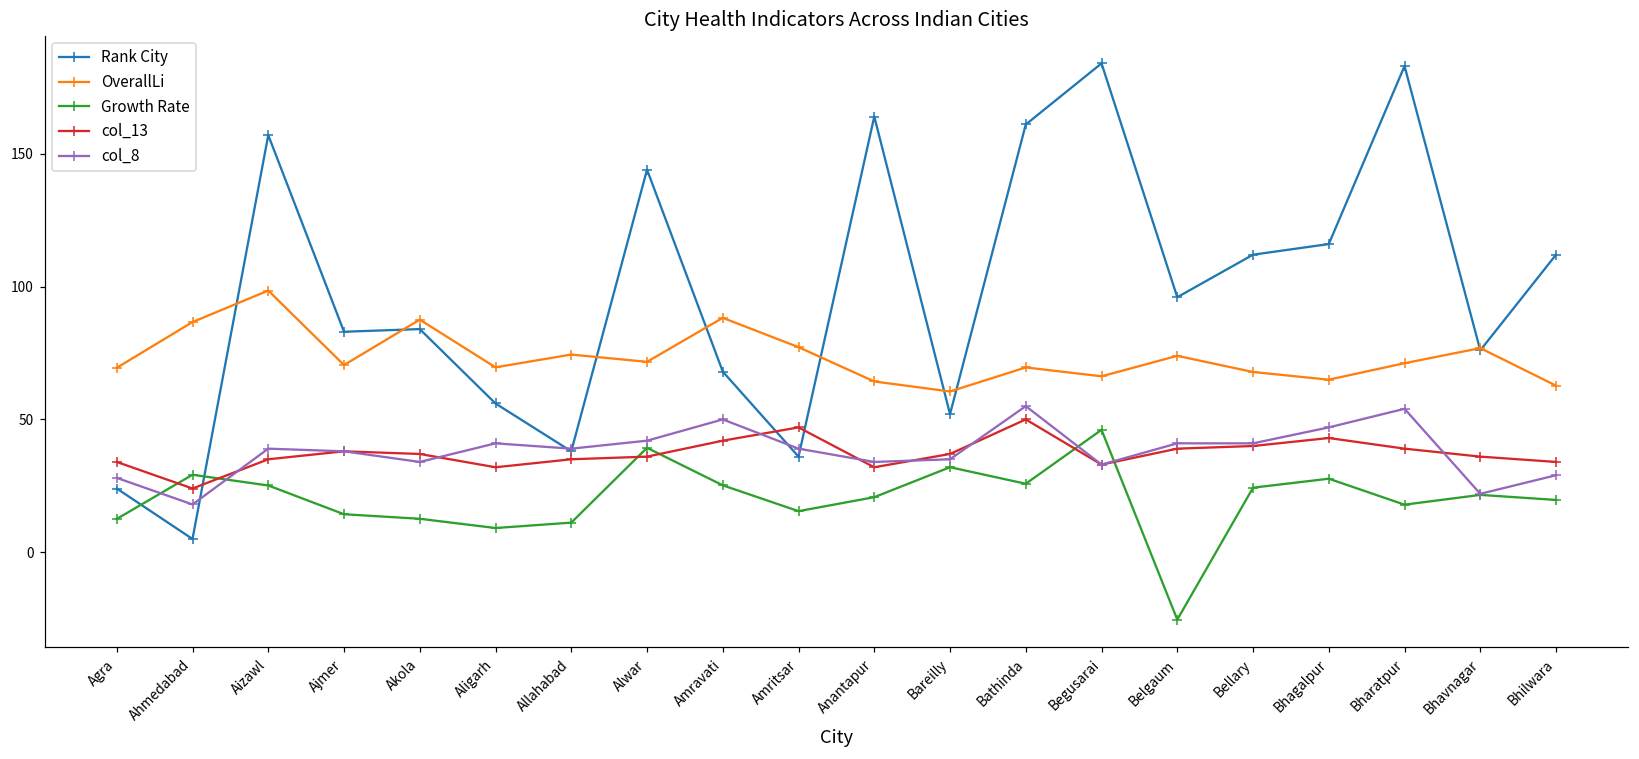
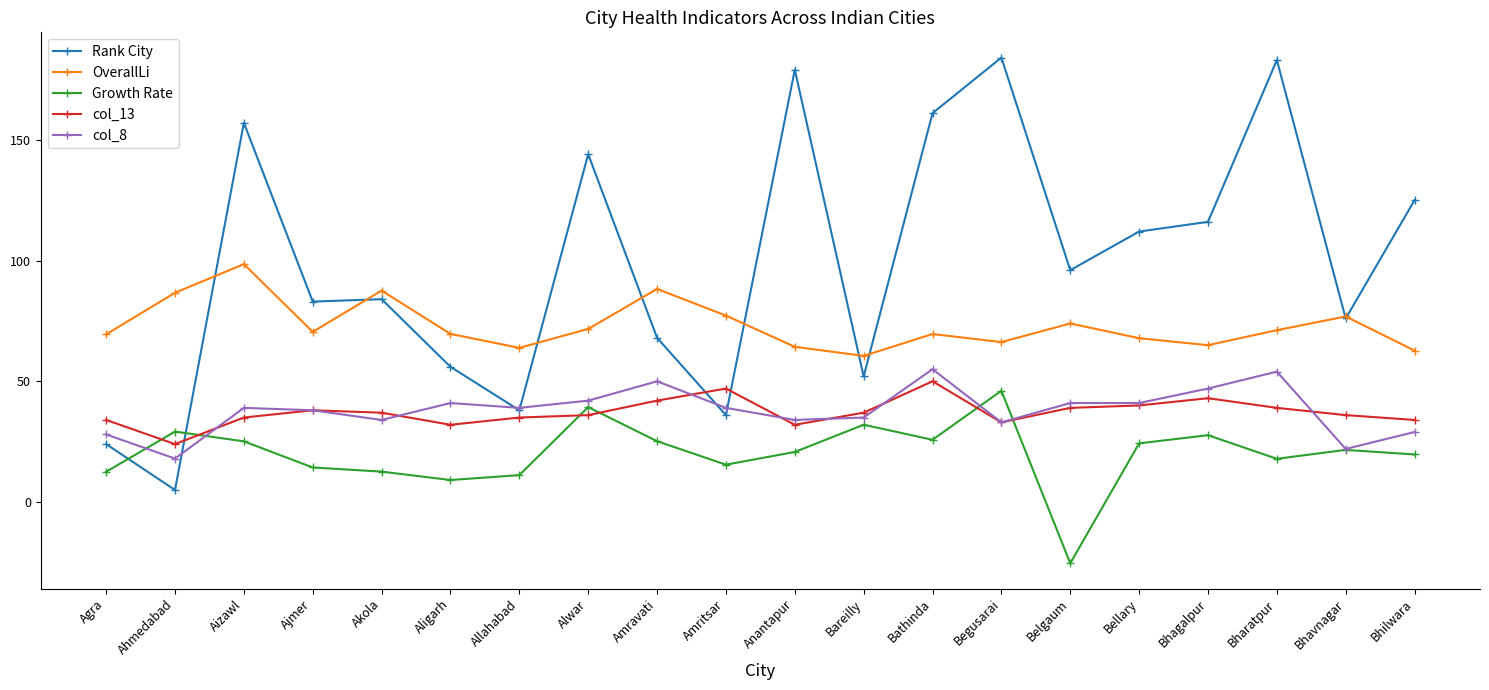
OverallLi, Allahabad: 74 -> 64
Rank City, Anantapur: 164 -> 179
Rank City, Bhilwara: 112 -> 125
